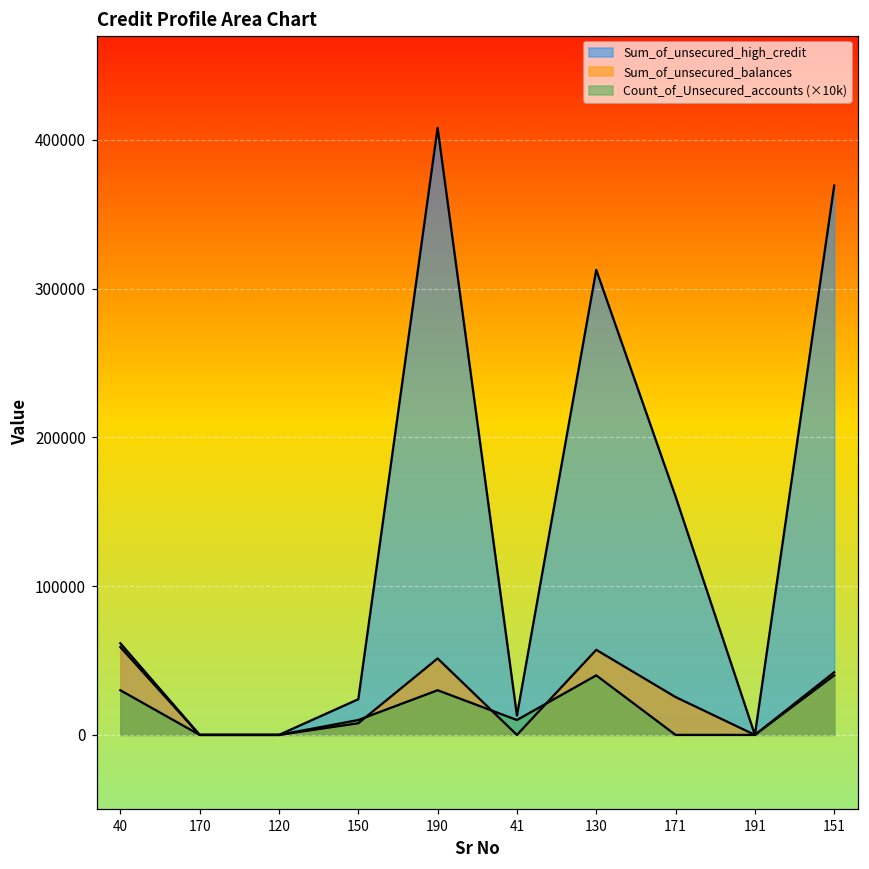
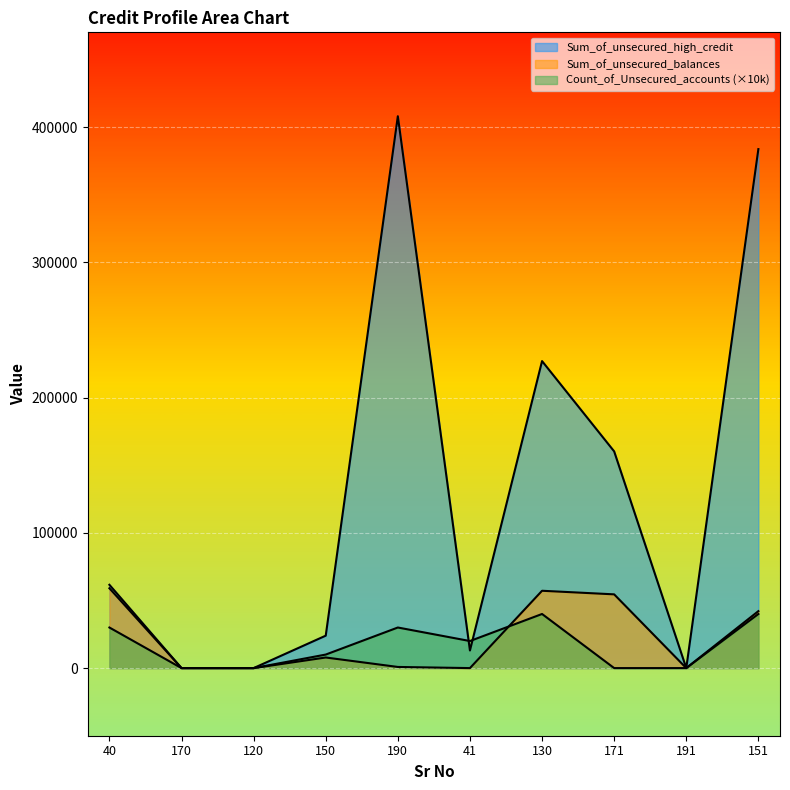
Sum_of_unsecured_balances, 190: 51000 -> 1000
Count_of_Unsecured_accounts (×10k), 41: 10000 -> 20000
Sum_of_unsecured_high_credit, 130: 313000 -> 227000
Sum_of_unsecured_balances, 171: 25000 -> 55000
Sum_of_unsecured_high_credit, 151: 369000 -> 384000
